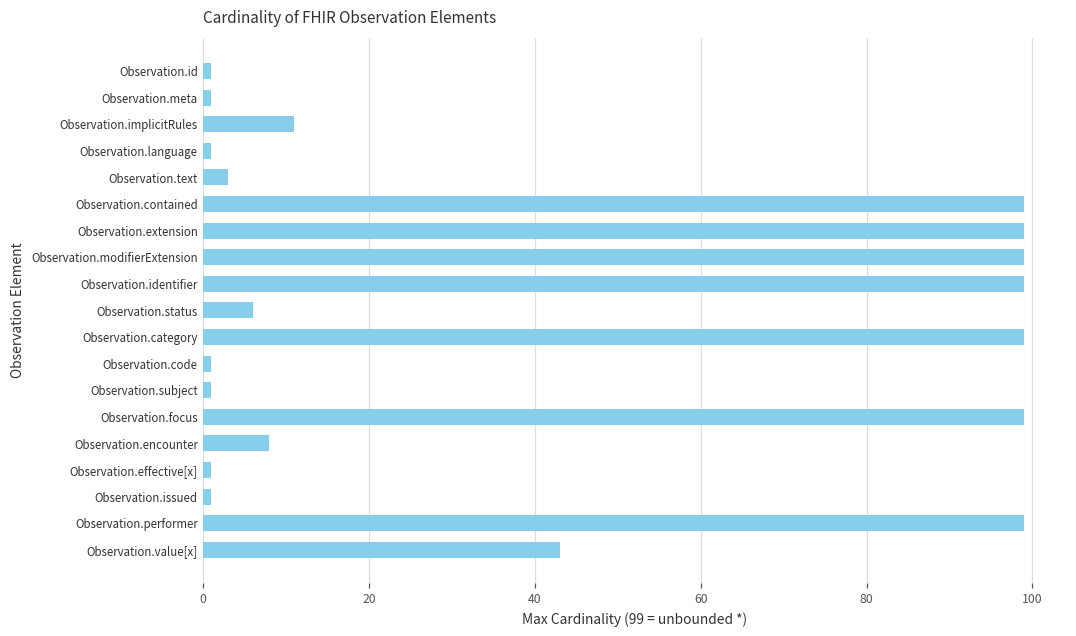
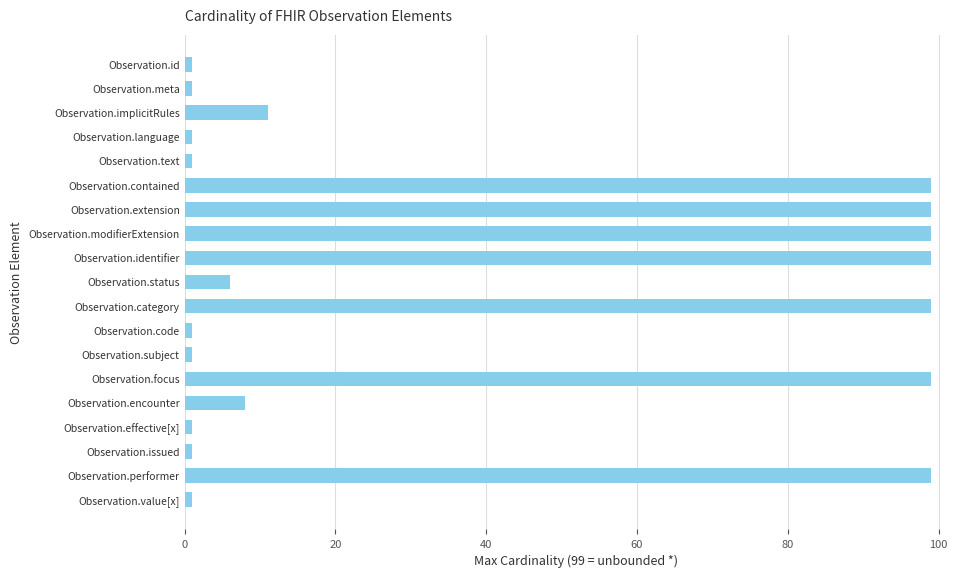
Observation.text: 3 -> 1
Observation.value[x]: 43 -> 1
